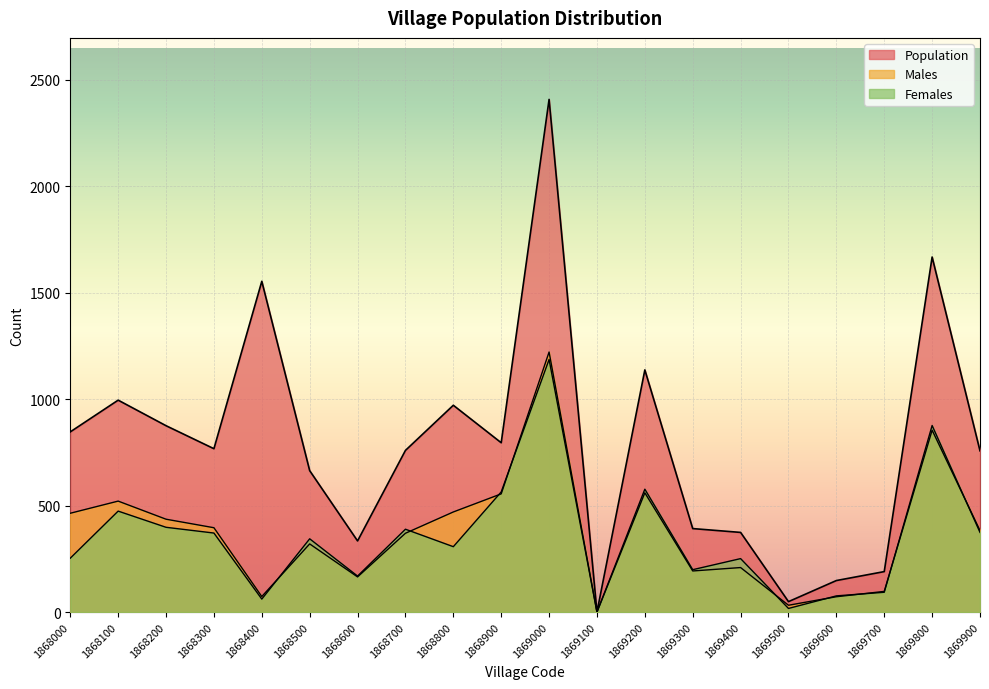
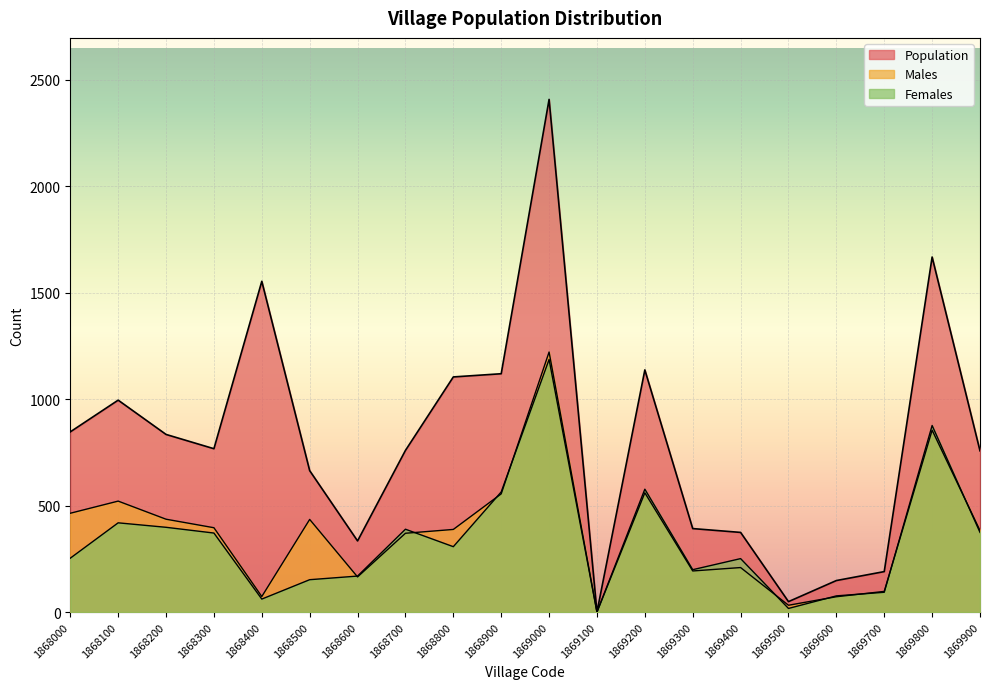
Females, 1868100: 470 -> 420
Population, 1868200: 880 -> 830
Males, 1868500: 320 -> 440
Females, 1868500: 340 -> 150
Population, 1868800: 970 -> 1100
Males, 1868800: 470 -> 390
Population, 1868900: 800 -> 1120
